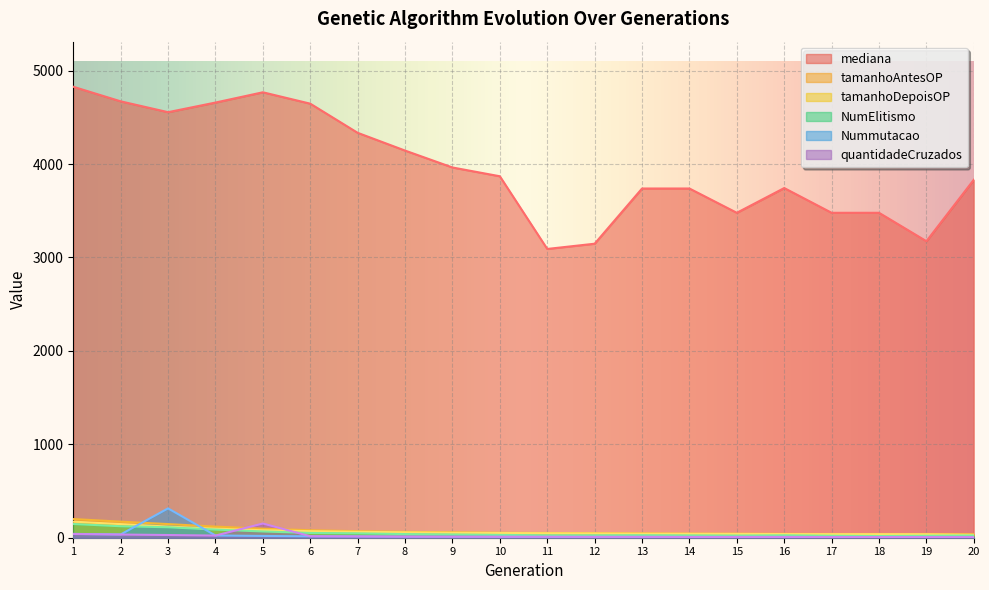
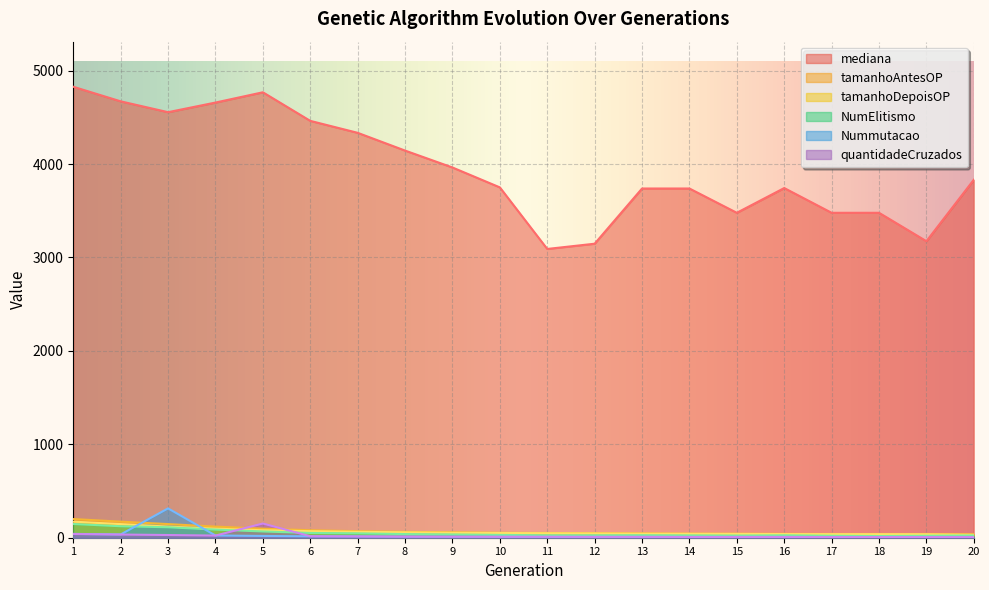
mediana, 6: 4600 -> 4500
mediana, 10: 3900 -> 3800
